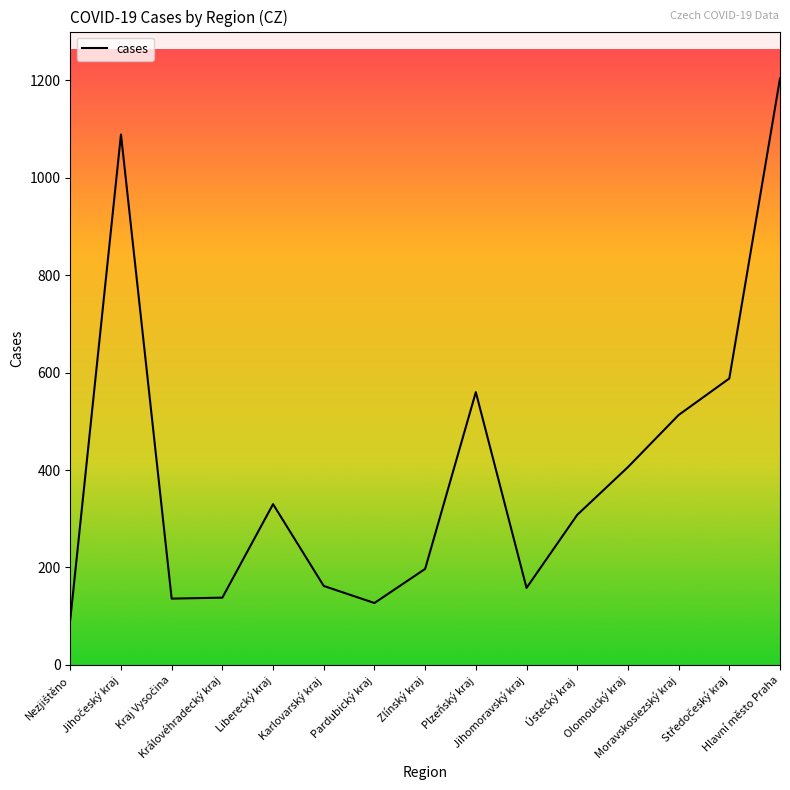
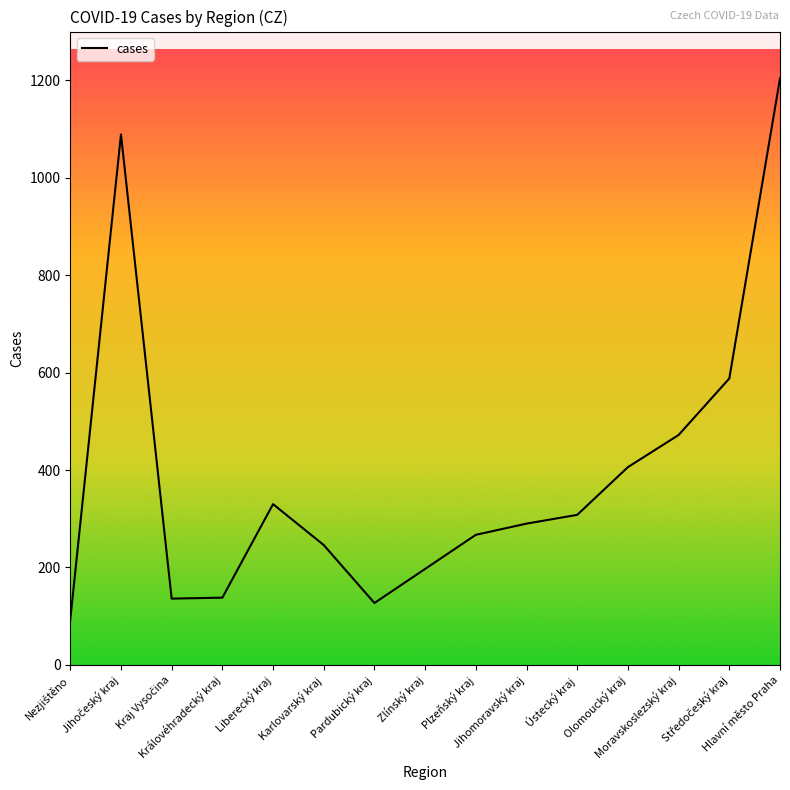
Karlovarský kraj: 160 -> 250
Plzeňský kraj: 560 -> 270
Jihomoravský kraj: 160 -> 290
Moravskoslezský kraj: 510 -> 470
